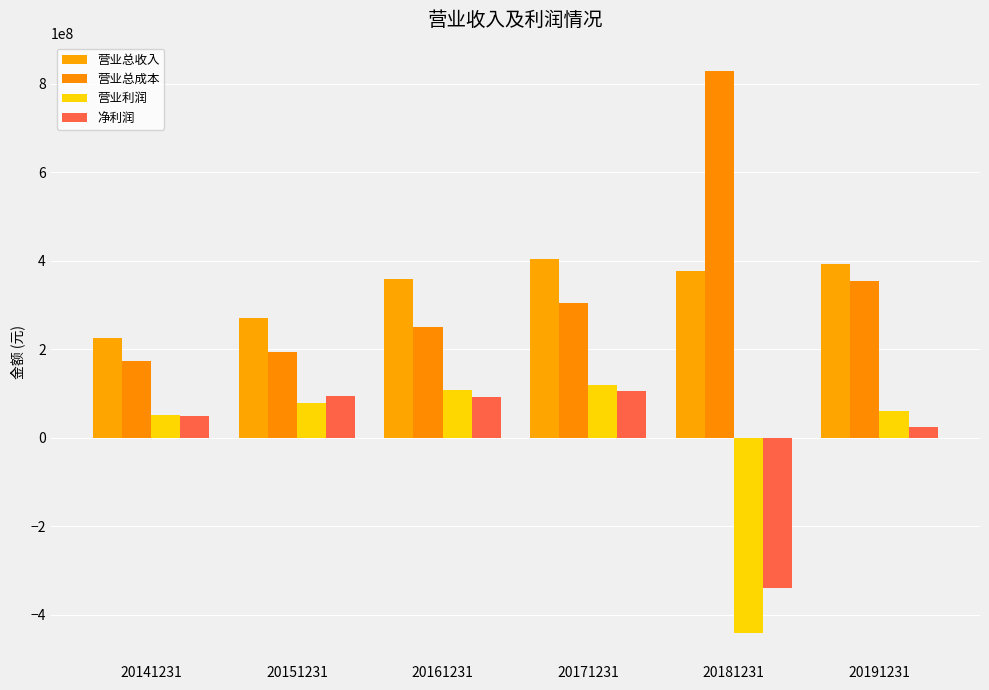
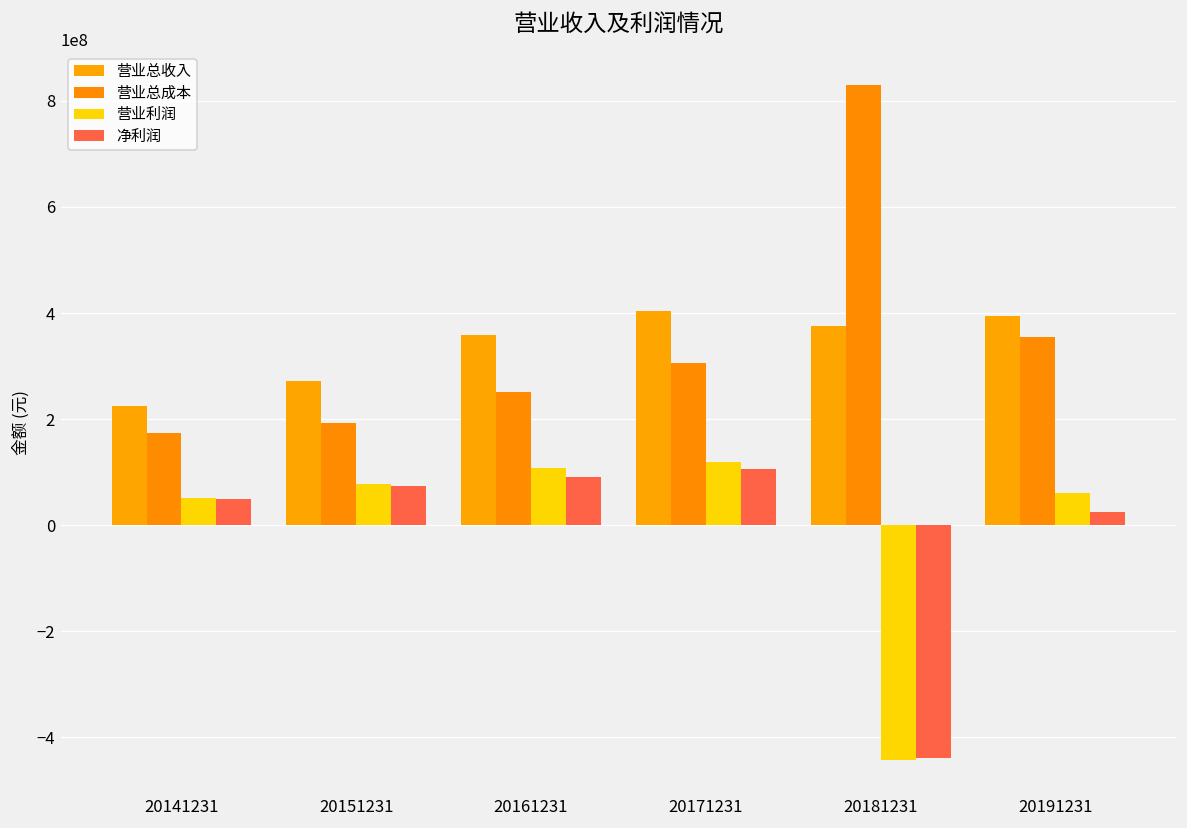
净利润, 20151231: 100000000 -> 70000000
净利润, 20181231: -340000000 -> -440000000
